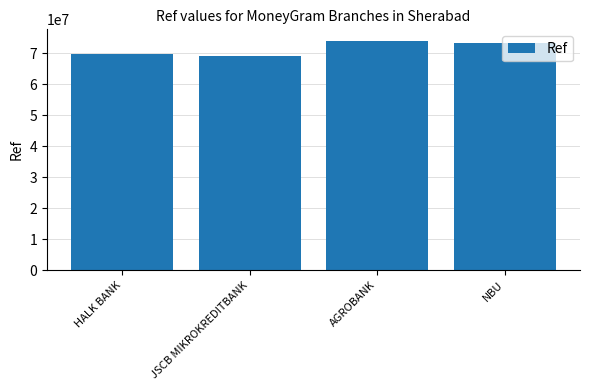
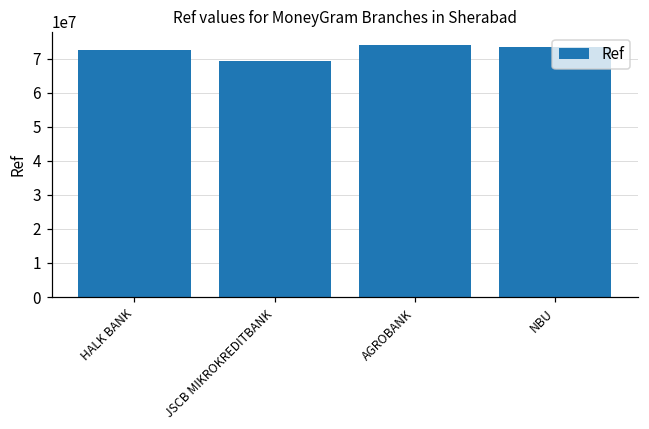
HALK BANK: 70000000 -> 72000000
